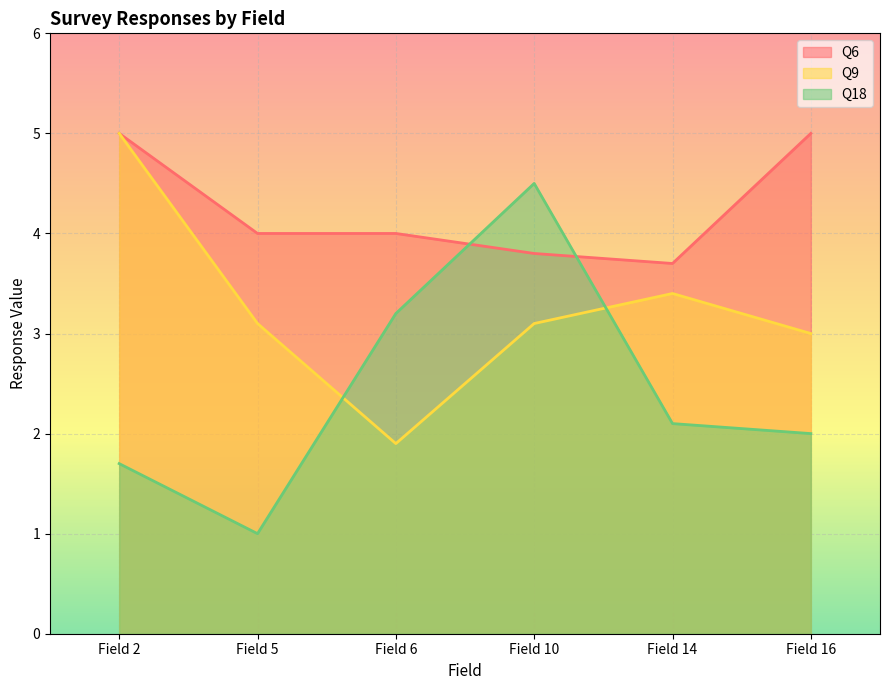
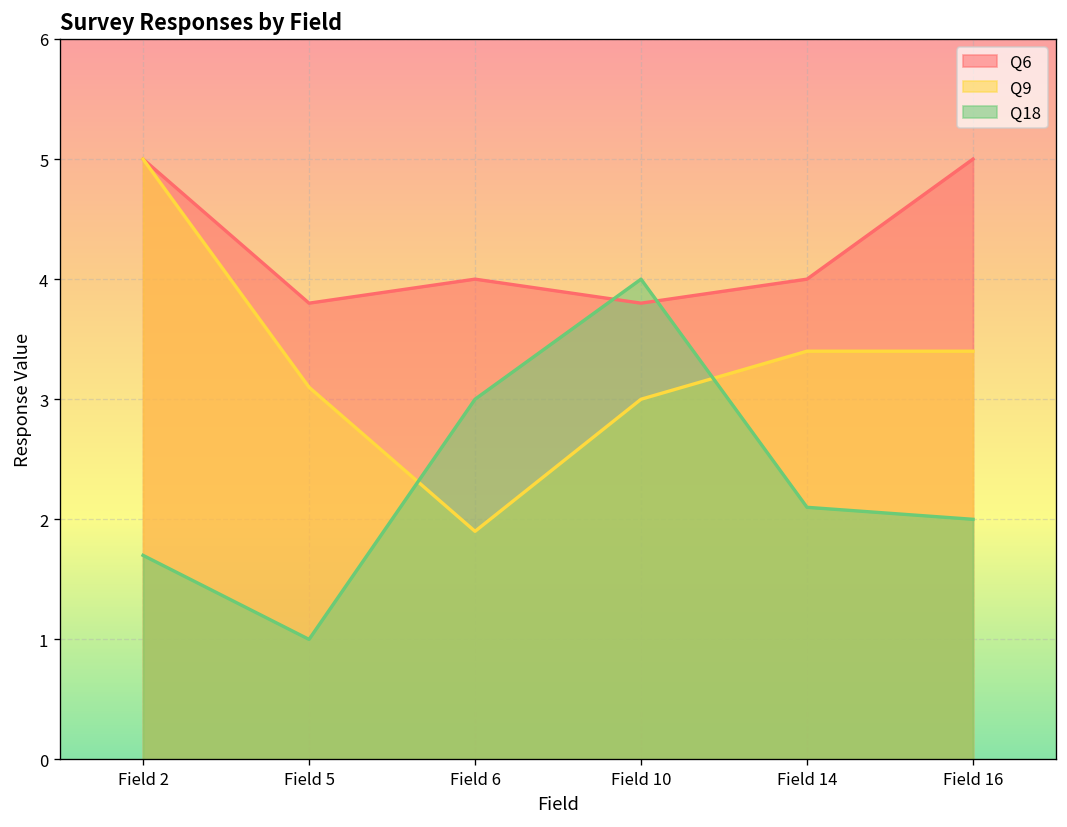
Q6, Field 5: 4.0 -> 3.8
Q18, Field 6: 3.2 -> 3.0
Q9, Field 10: 3.1 -> 3.0
Q18, Field 10: 4.5 -> 4.0
Q6, Field 14: 3.7 -> 4.0
Q9, Field 16: 3.0 -> 3.4
